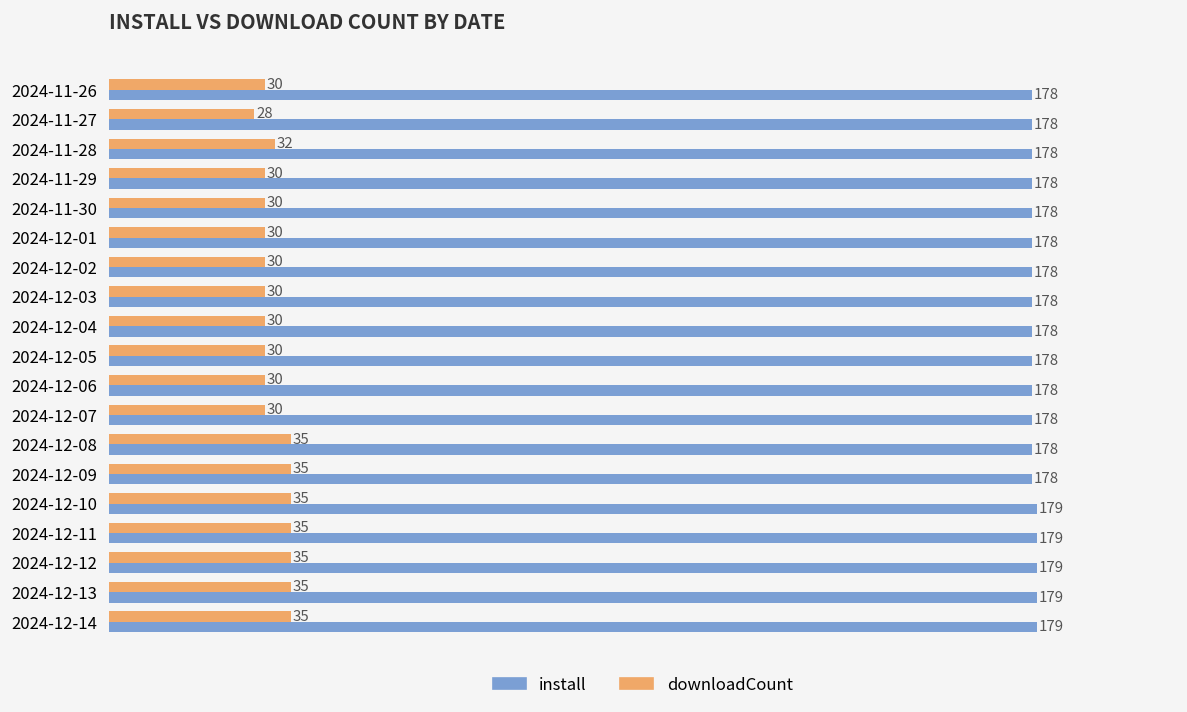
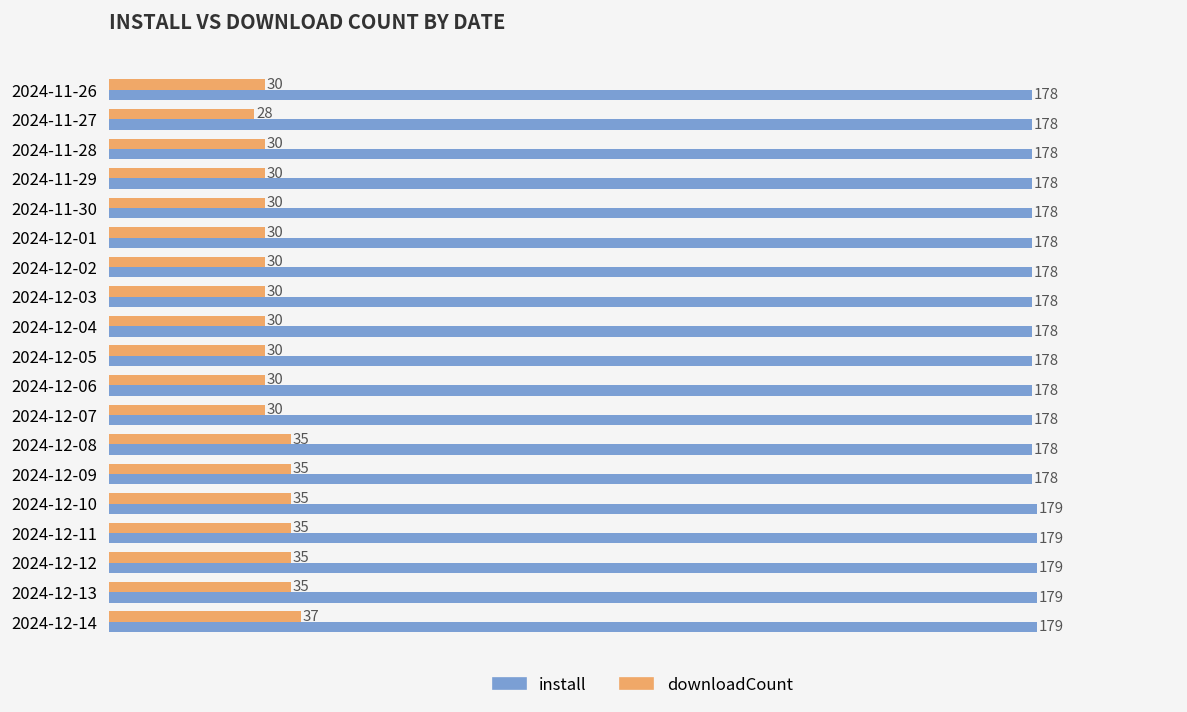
downloadCount, 2024-11-28: 32 -> 30
downloadCount, 2024-12-14: 35 -> 37
